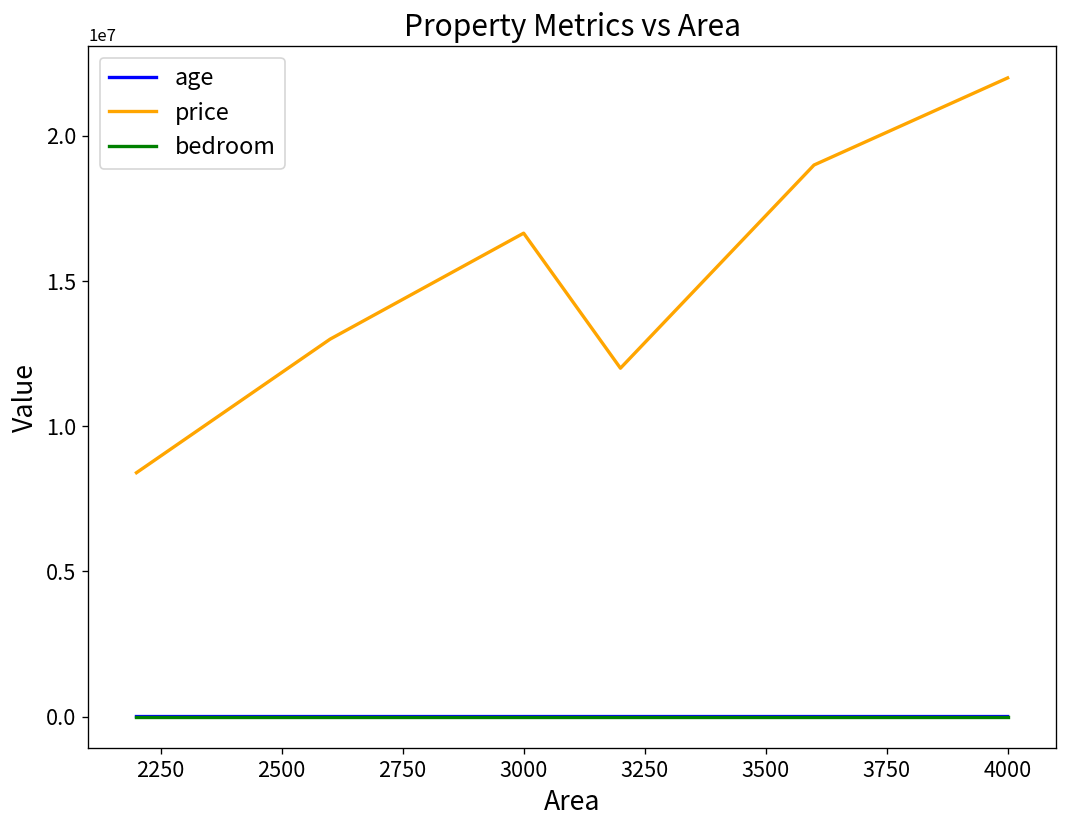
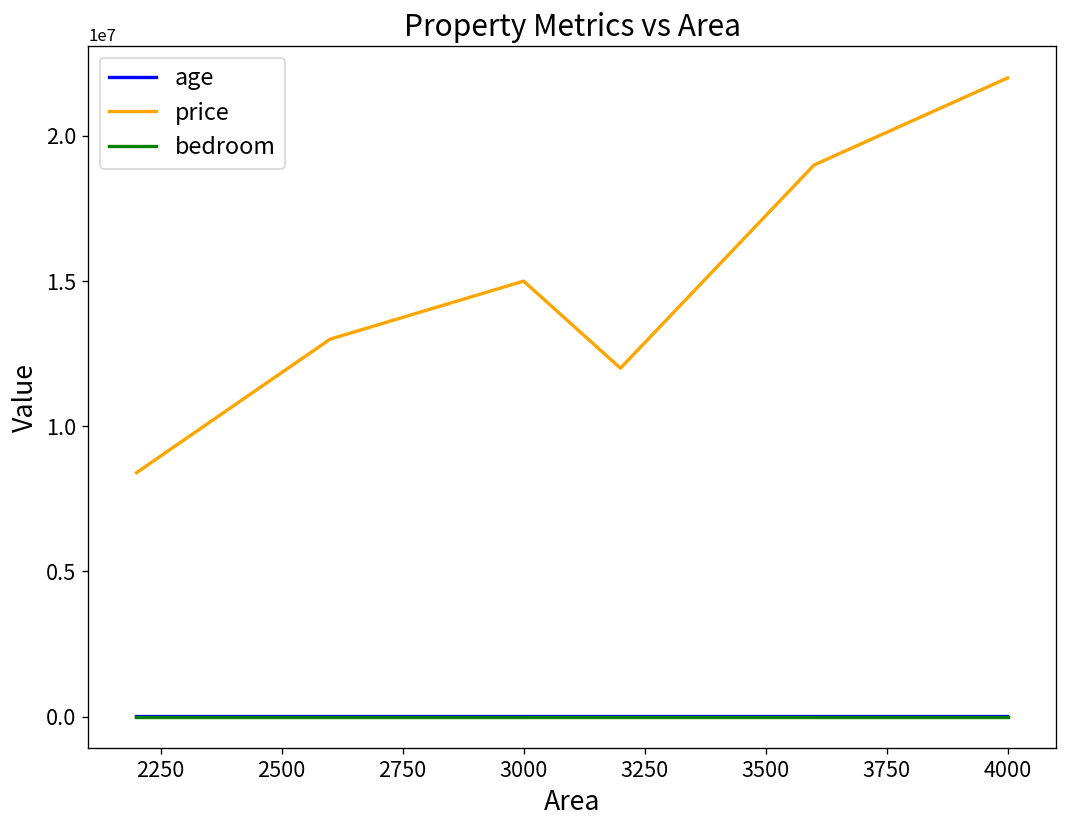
price, 3000: 16700000 -> 15000000
